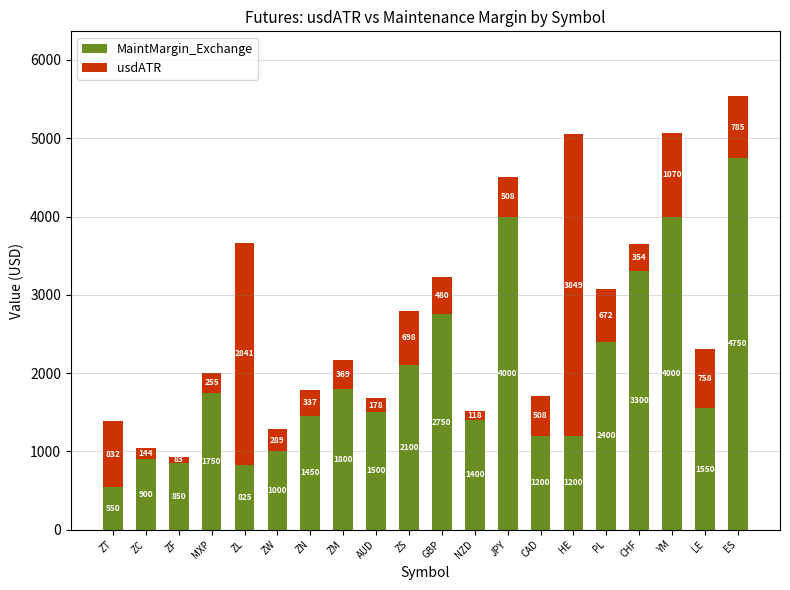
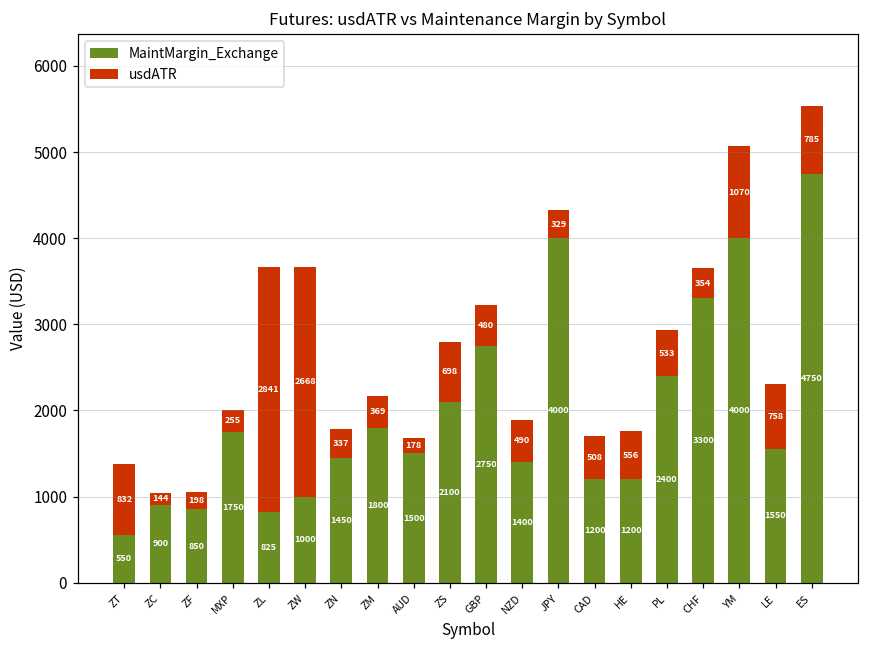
usdATR, ZF: 83 -> 198
usdATR, ZW: 289 -> 2668
usdATR, NZD: 118 -> 490
usdATR, JPY: 508 -> 329
usdATR, HE: 3849 -> 556
usdATR, PL: 672 -> 533
